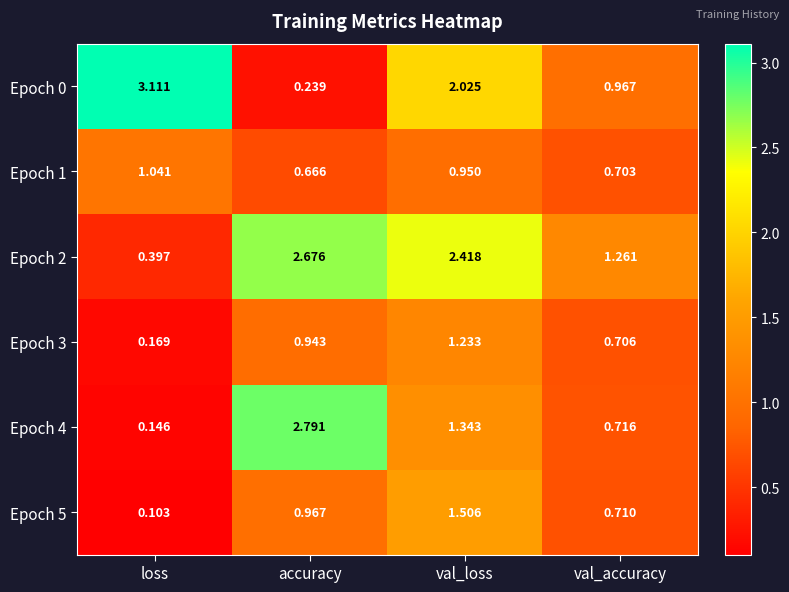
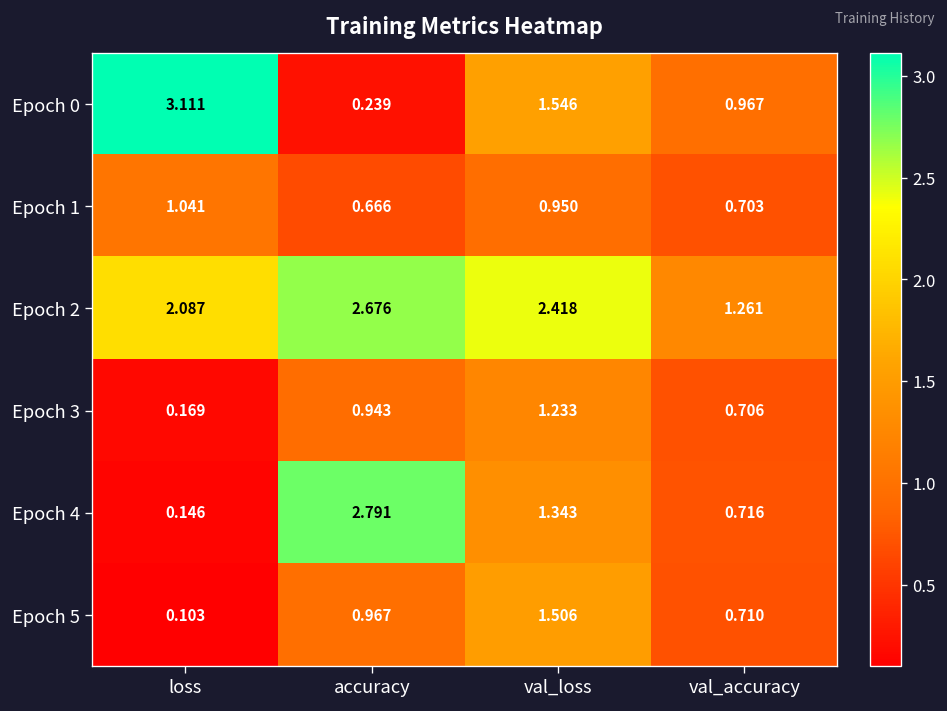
Epoch 0, val_loss: 2.025 -> 1.546
Epoch 2, loss: 0.397 -> 2.087
